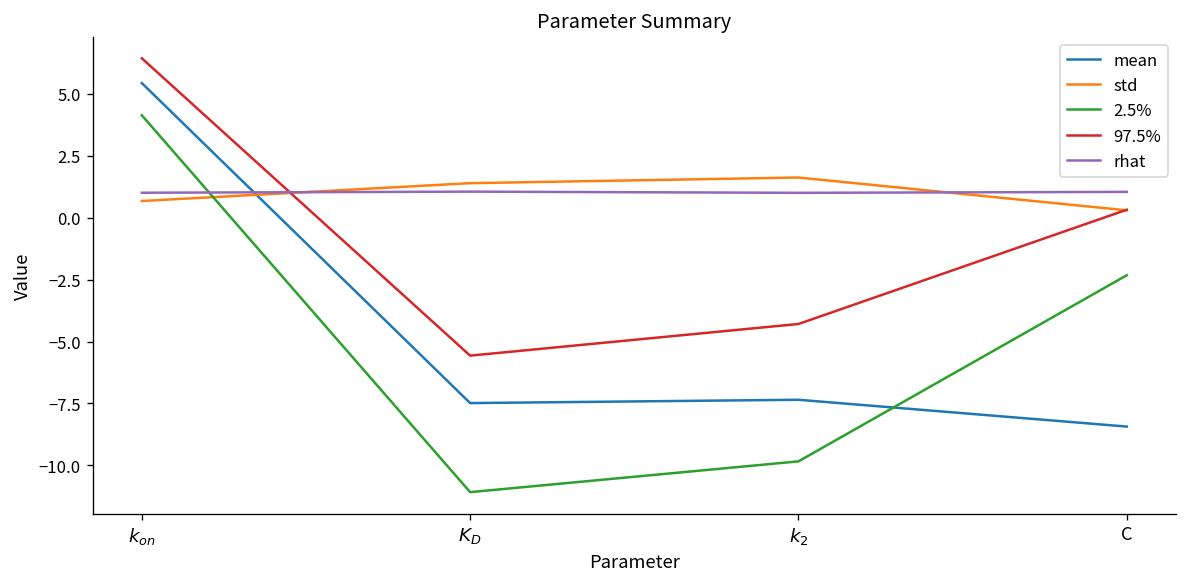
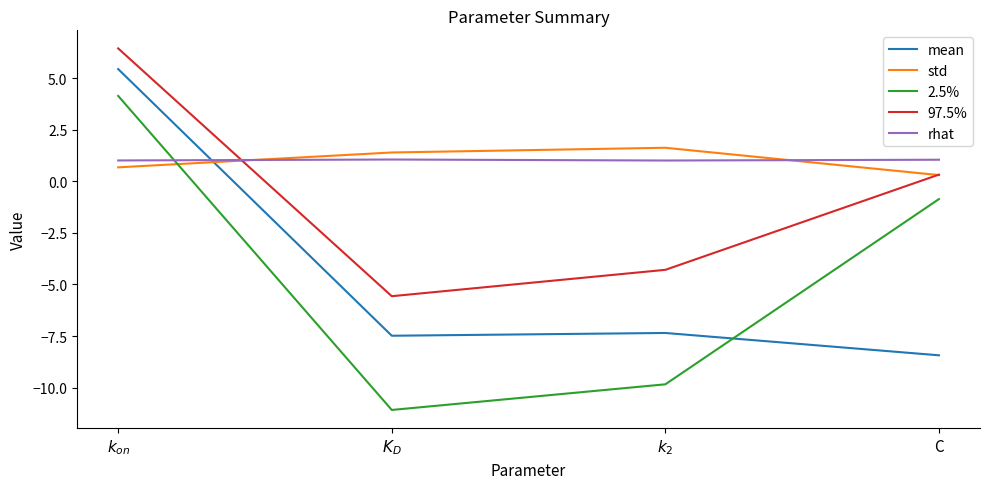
2.5%, C: -2.3 -> -0.9
